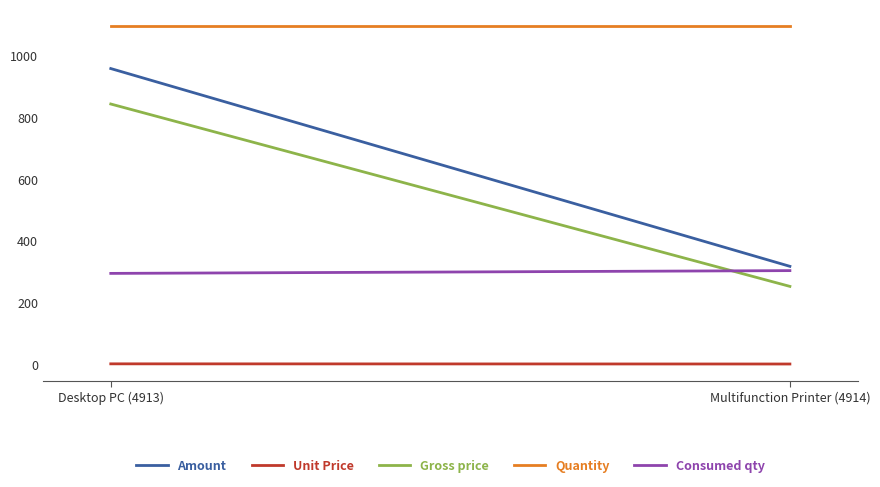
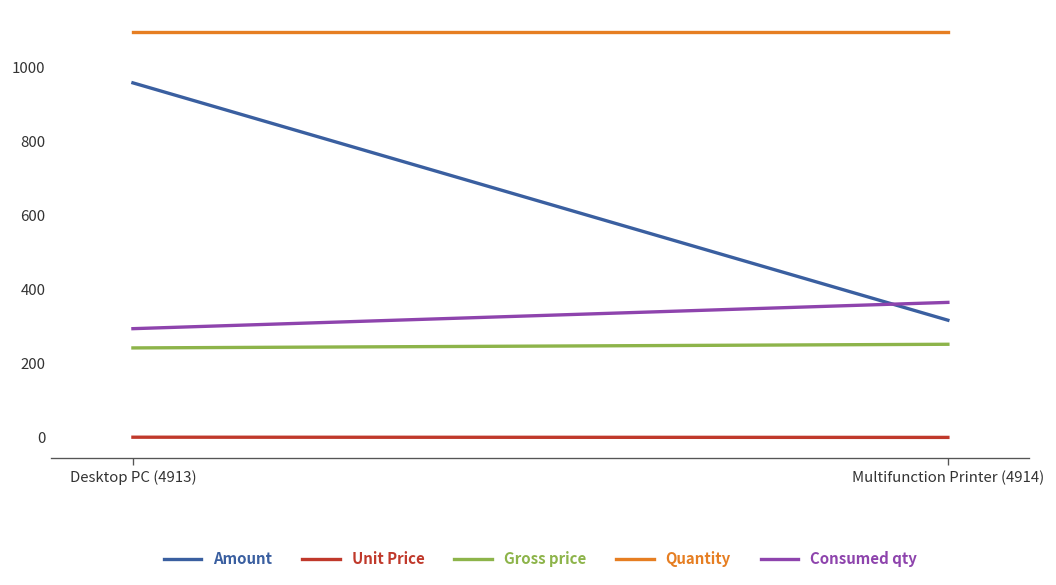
Gross price, Desktop PC (4913): 840 -> 240
Consumed qty, Multifunction Printer (4914): 300 -> 370
